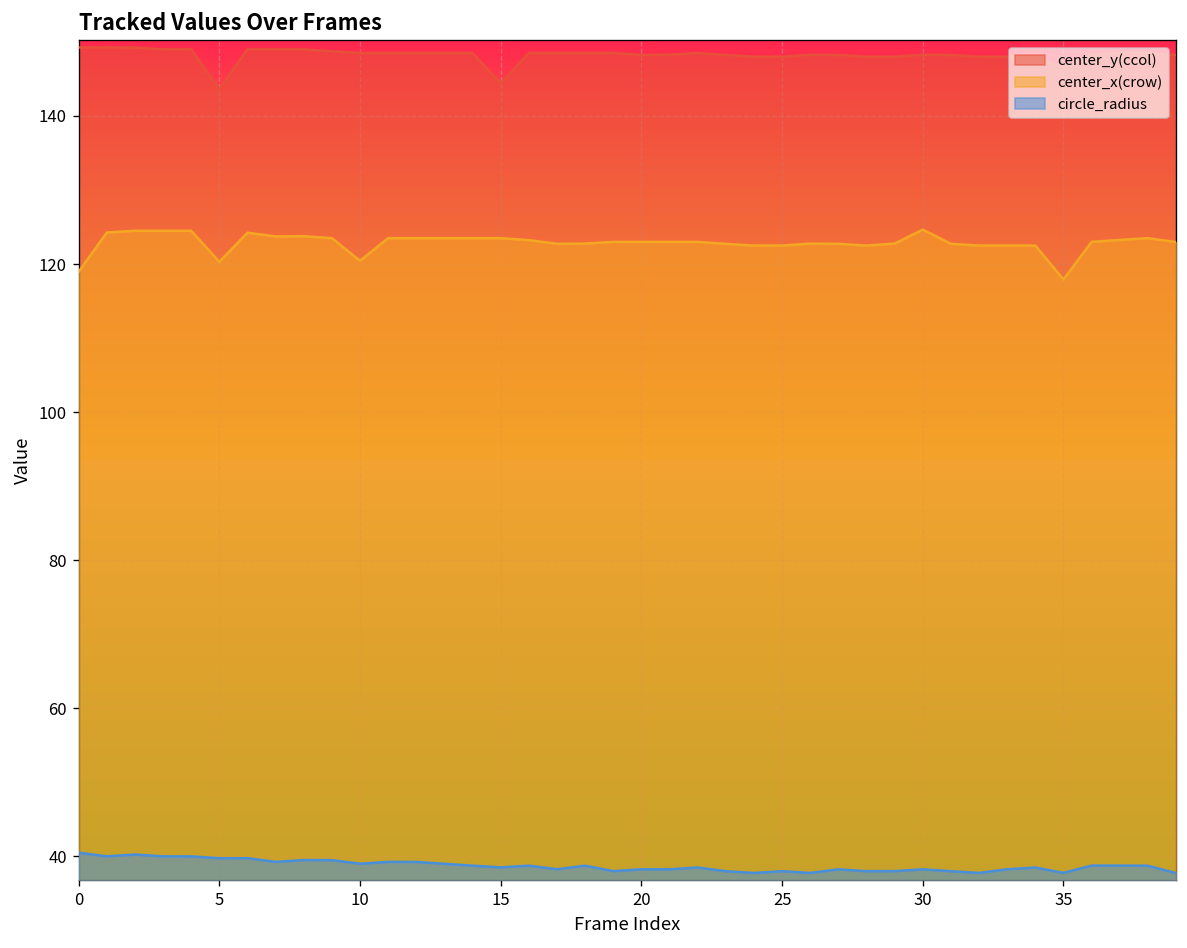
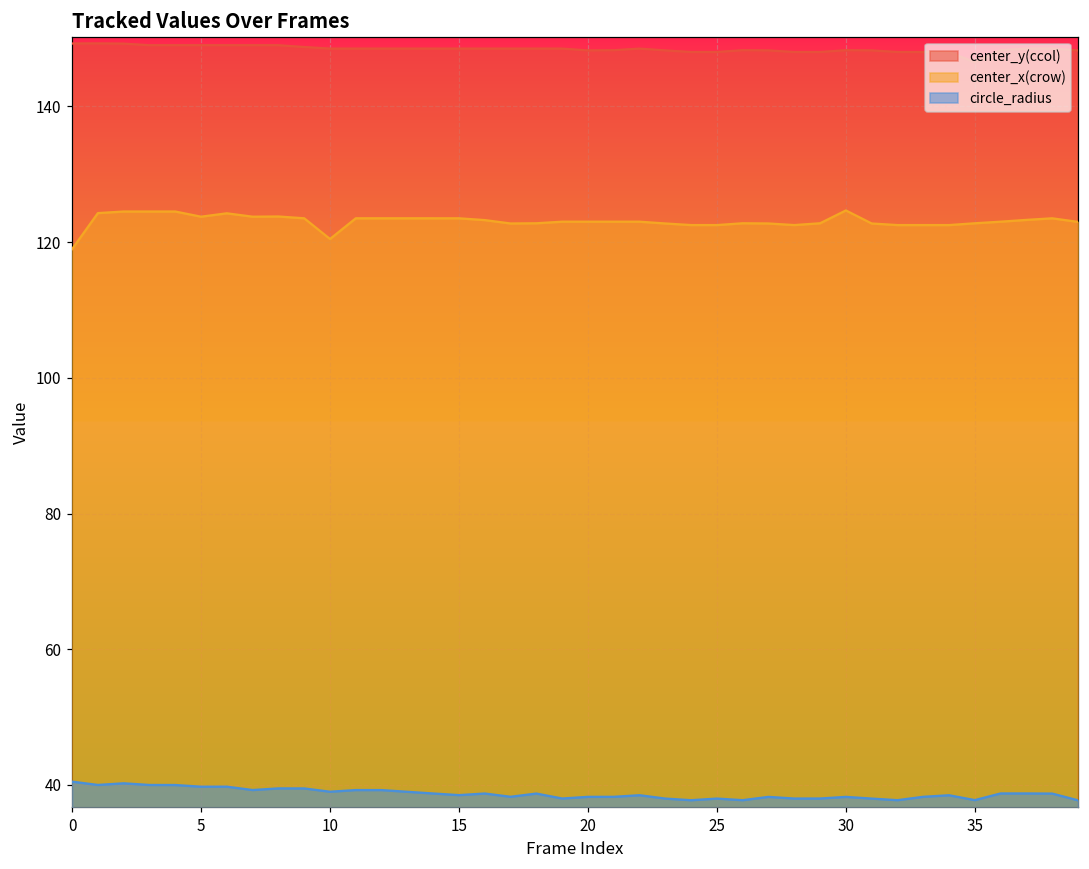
center_y(ccol), 5: 144 -> 149
center_x(crow), 5: 120 -> 124
center_y(ccol), 15: 144 -> 149
center_x(crow), 35: 118 -> 123
